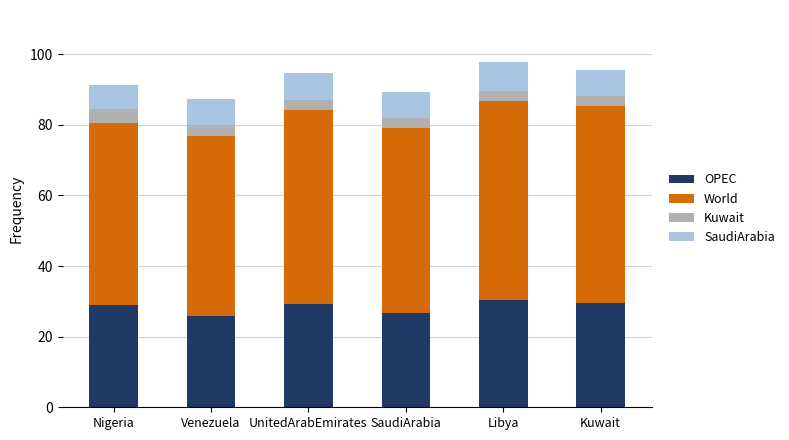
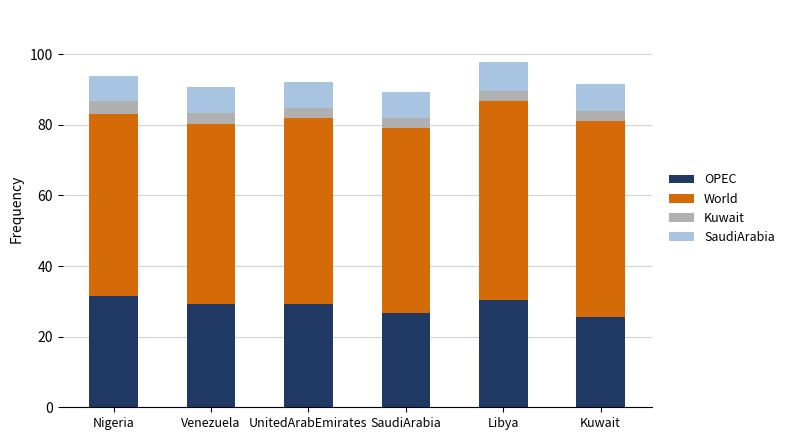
OPEC, Nigeria: 29 -> 32
OPEC, Venezuela: 26 -> 29
World, UnitedArabEmirates: 55 -> 53
OPEC, Kuwait: 30 -> 25
